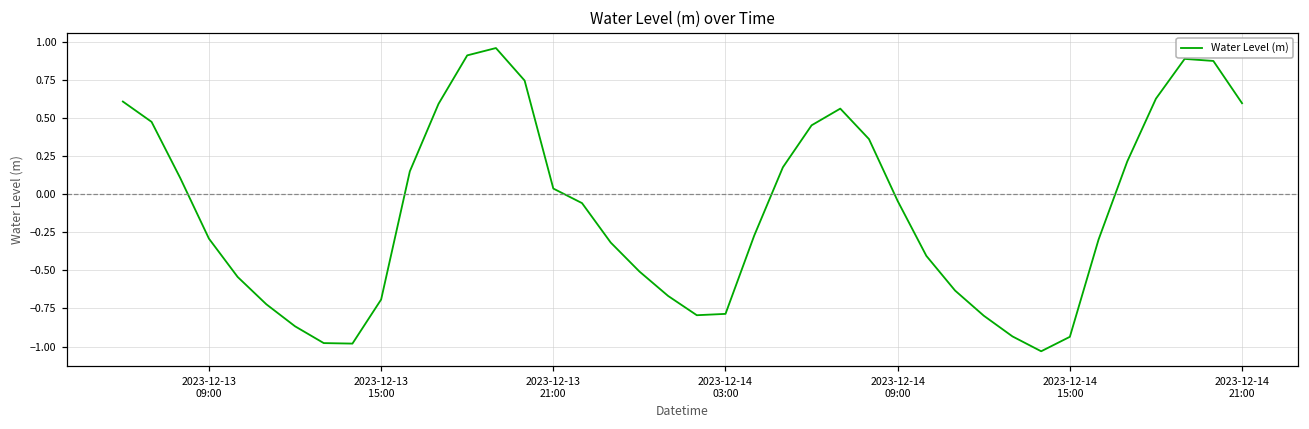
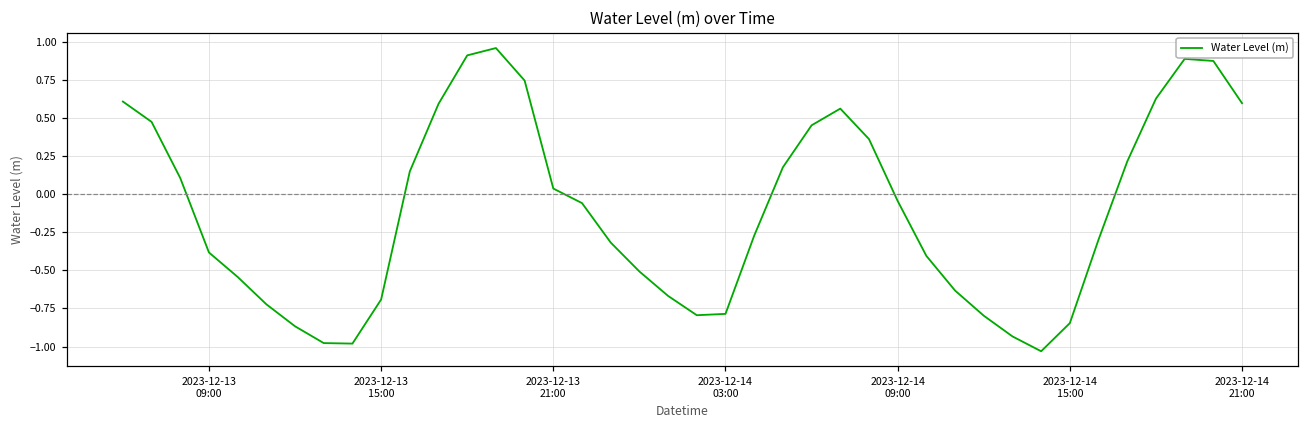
2023-12-13 09:00: -0.29 -> -0.38
2023-12-14 15:00: -0.94 -> -0.85
